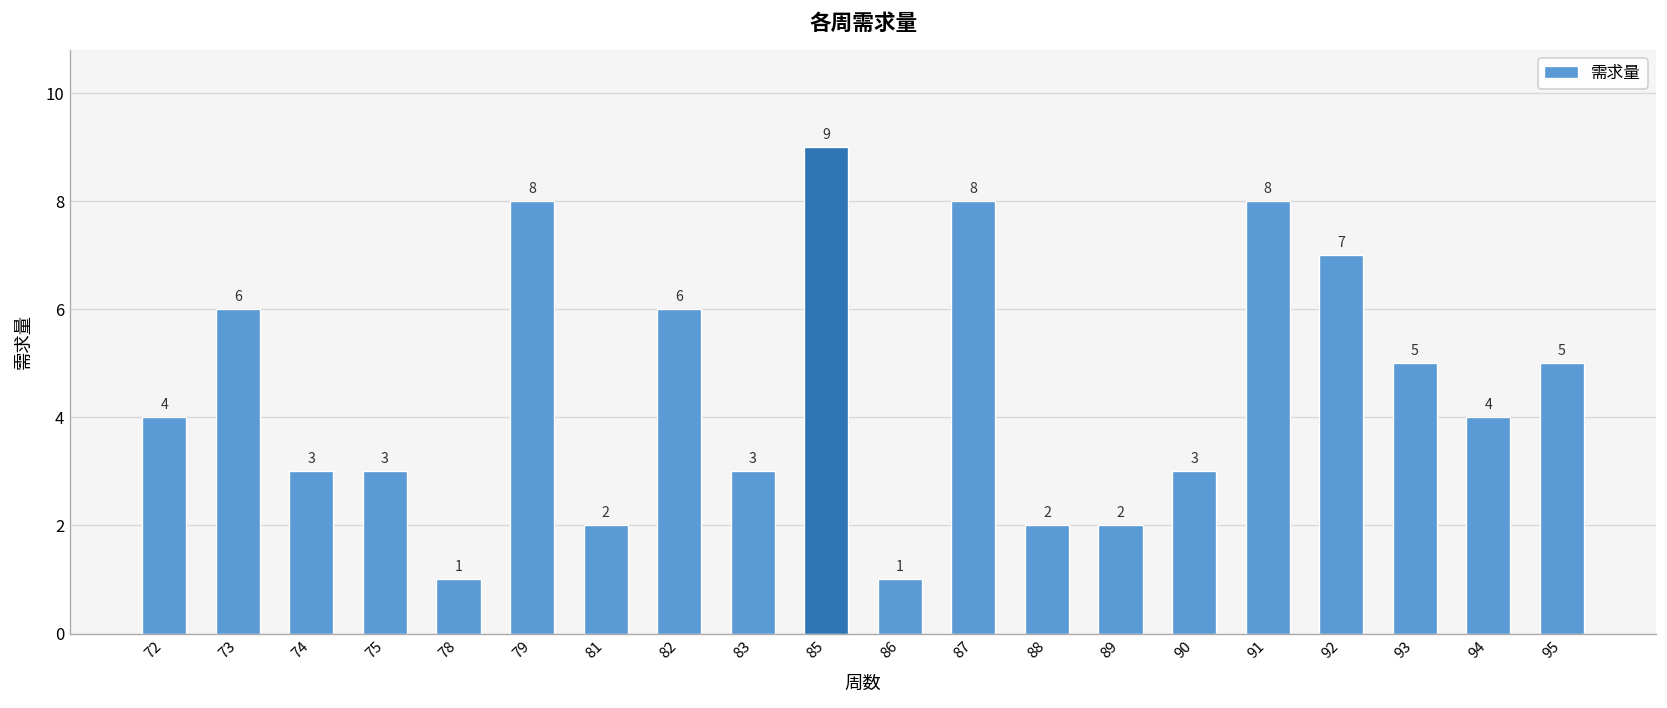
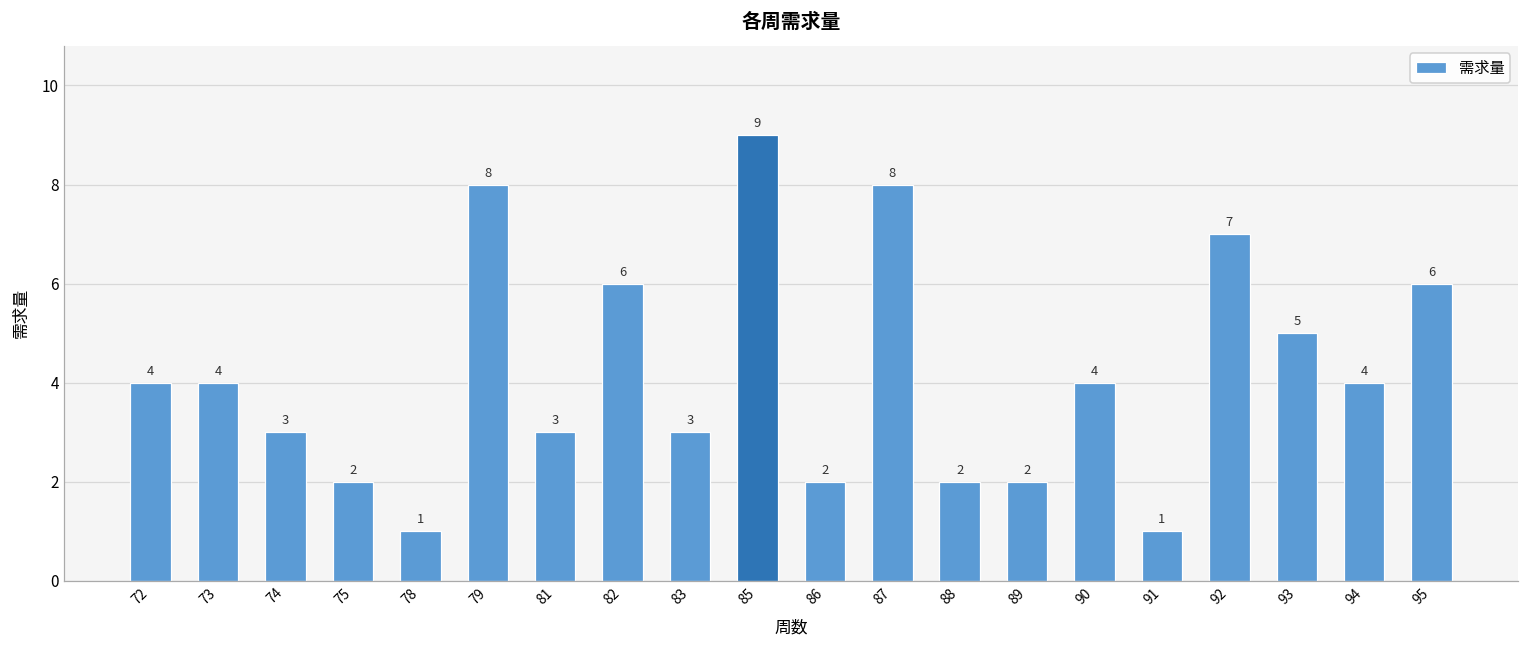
73: 6 -> 4
75: 3 -> 2
81: 2 -> 3
86: 1 -> 2
90: 3 -> 4
91: 8 -> 1
95: 5 -> 6
